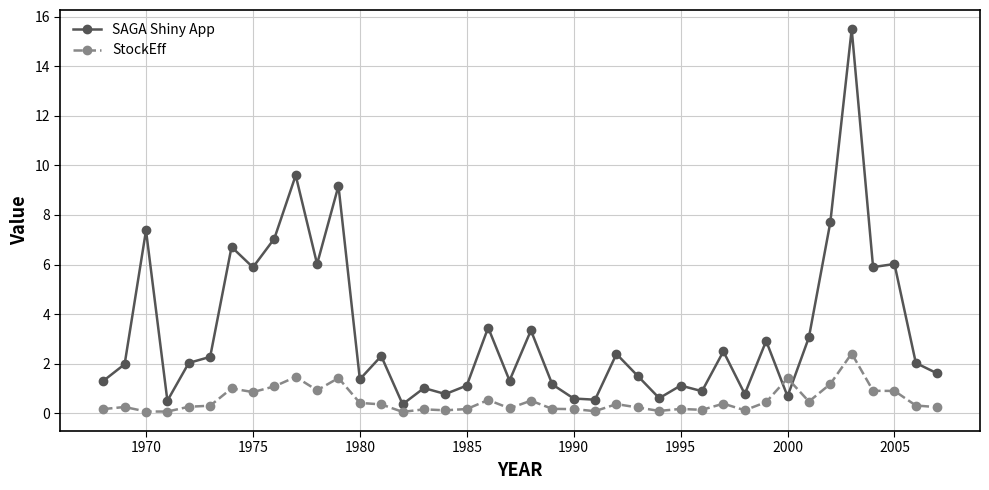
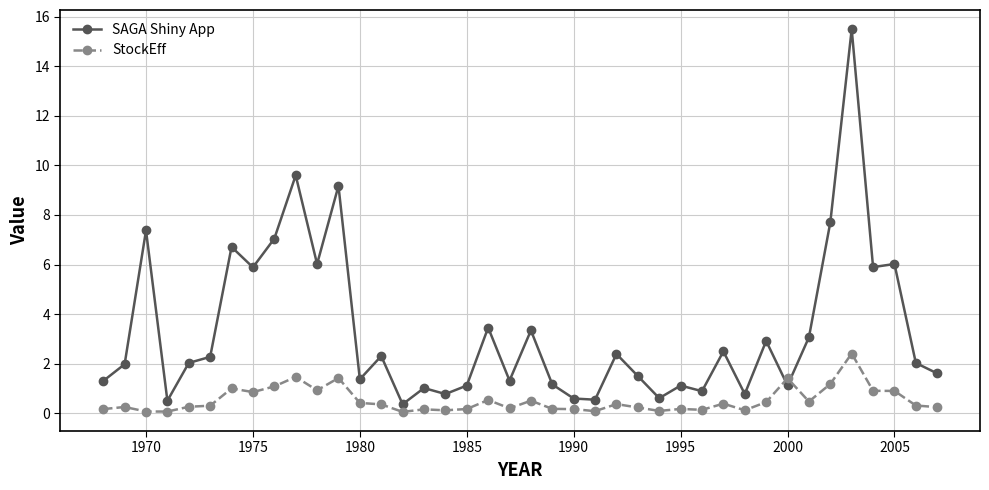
SAGA Shiny App, 2000: 0.7 -> 1.1
